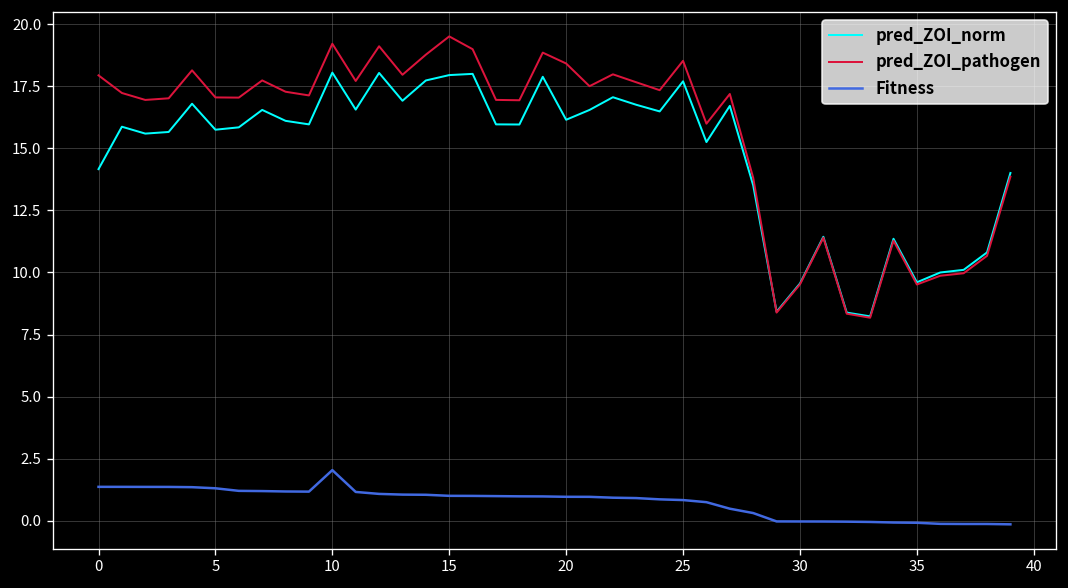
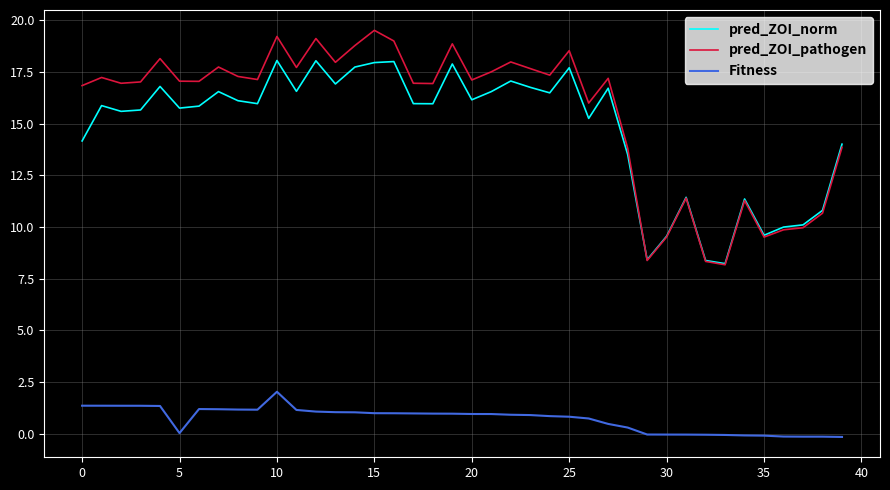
pred_ZOI_pathogen, 0: 17.9 -> 16.8
Fitness, 5: 1.3 -> 0.0
pred_ZOI_pathogen, 20: 18.4 -> 17.1
